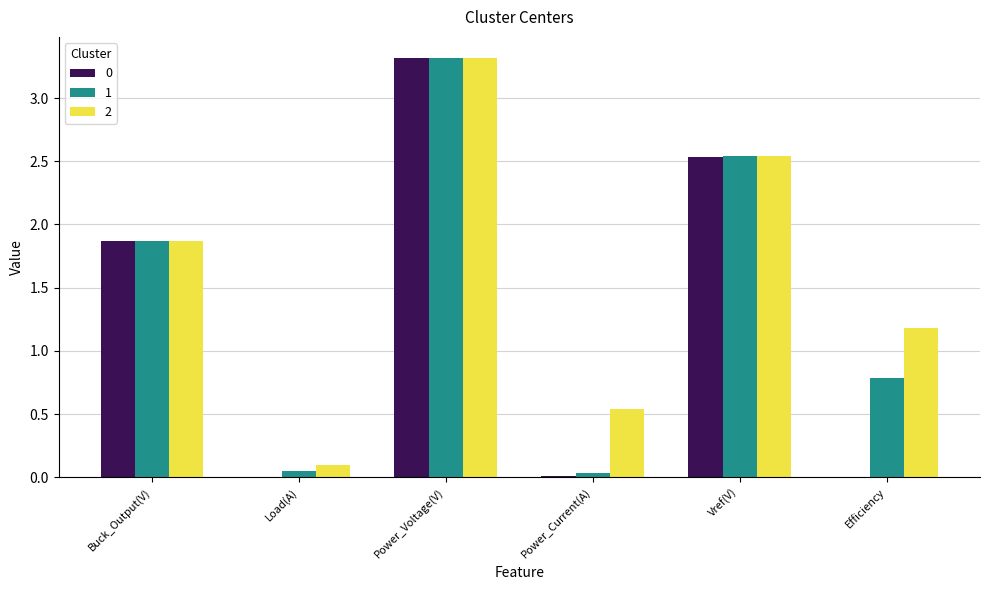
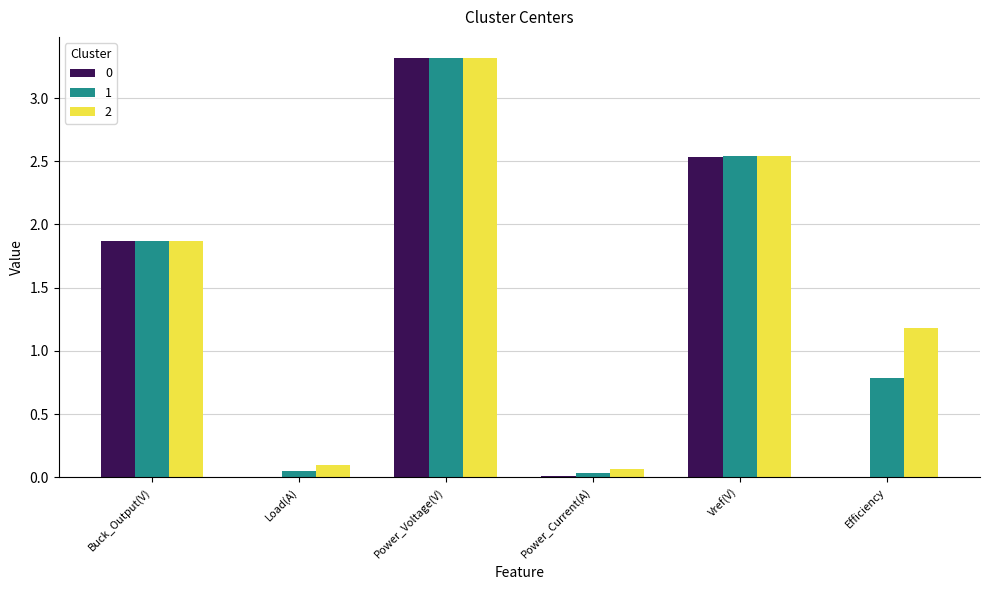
2, Power_Current(A): 0.54 -> 0.06
